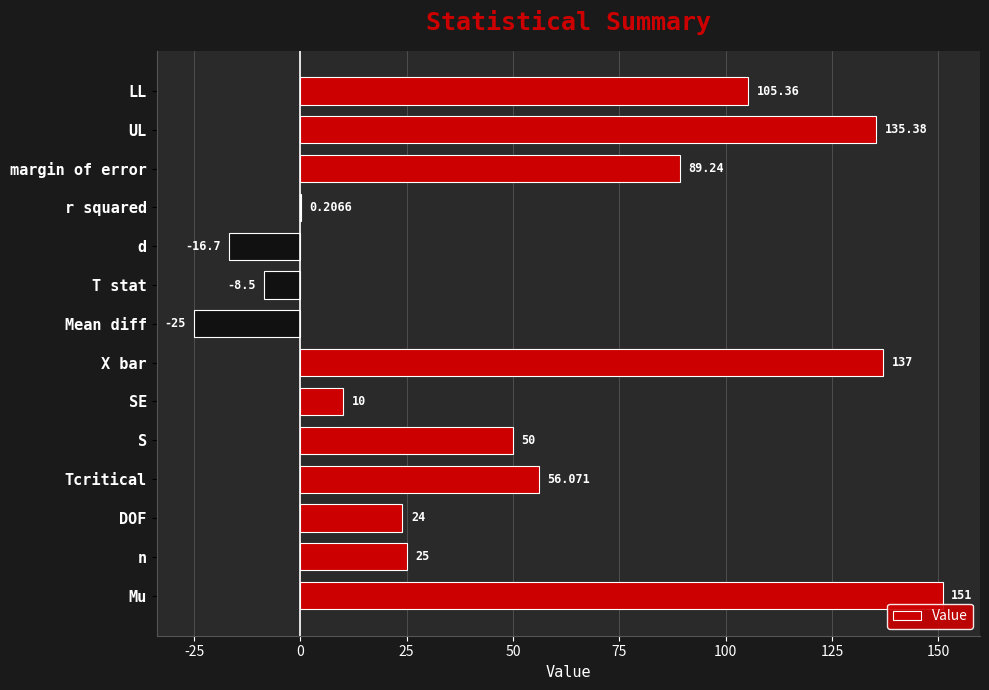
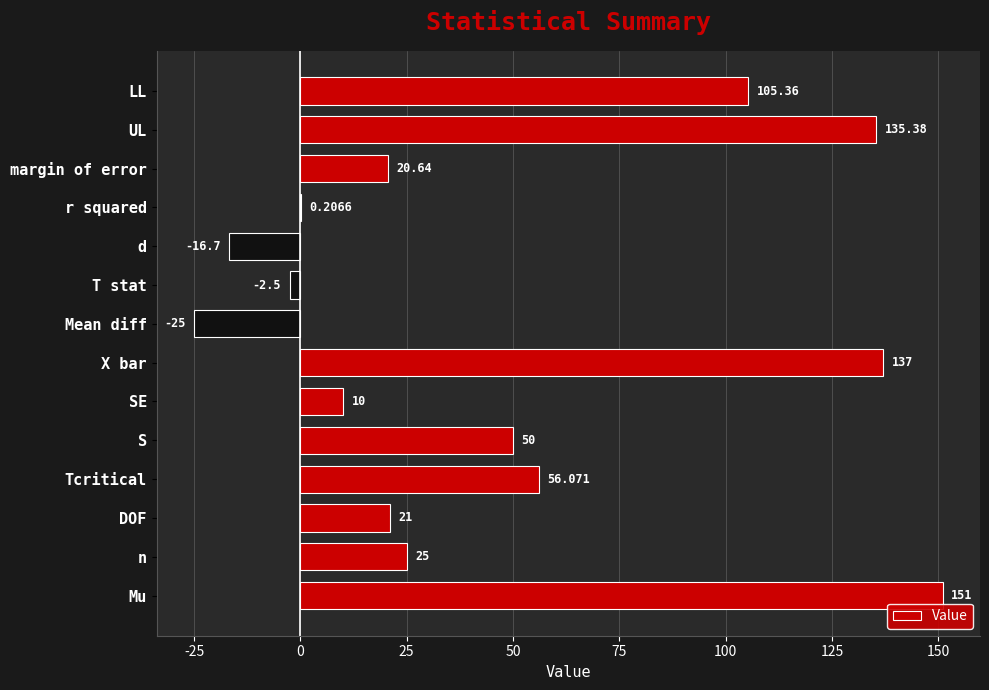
margin of error: 89.24 -> 20.64
T stat: -8.5 -> -2.5
DOF: 24 -> 21
